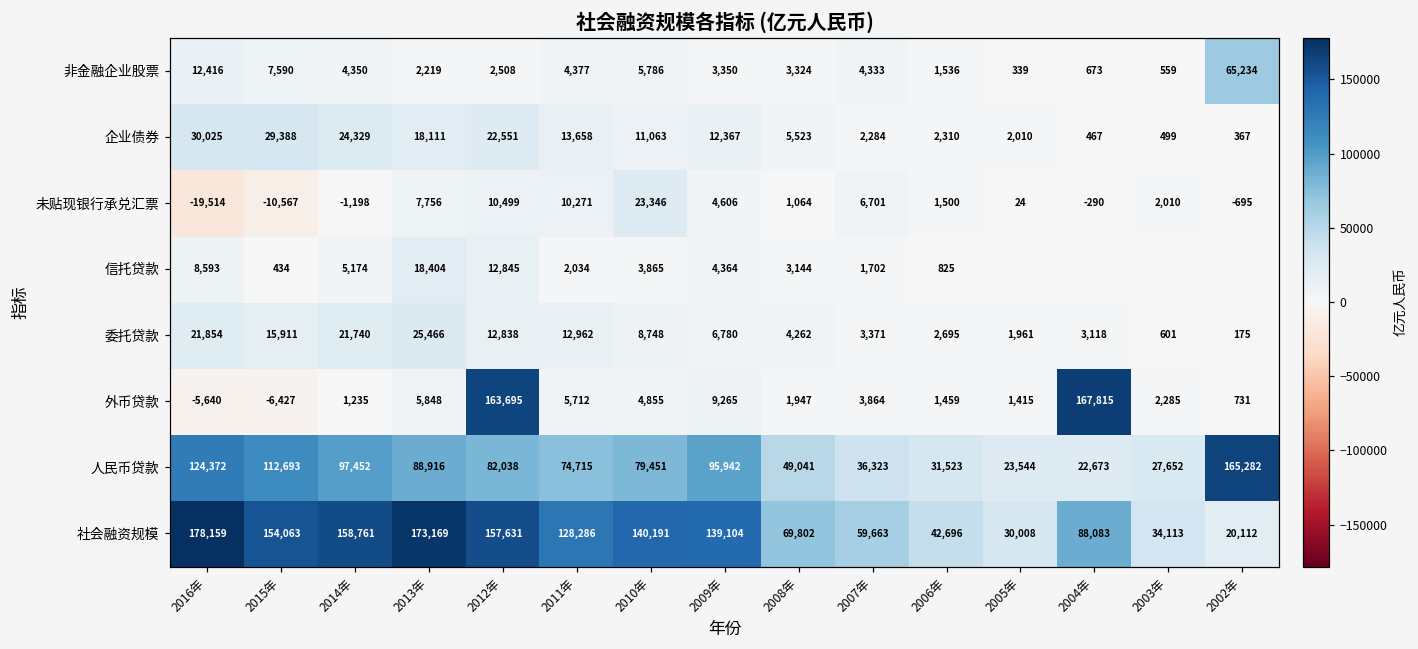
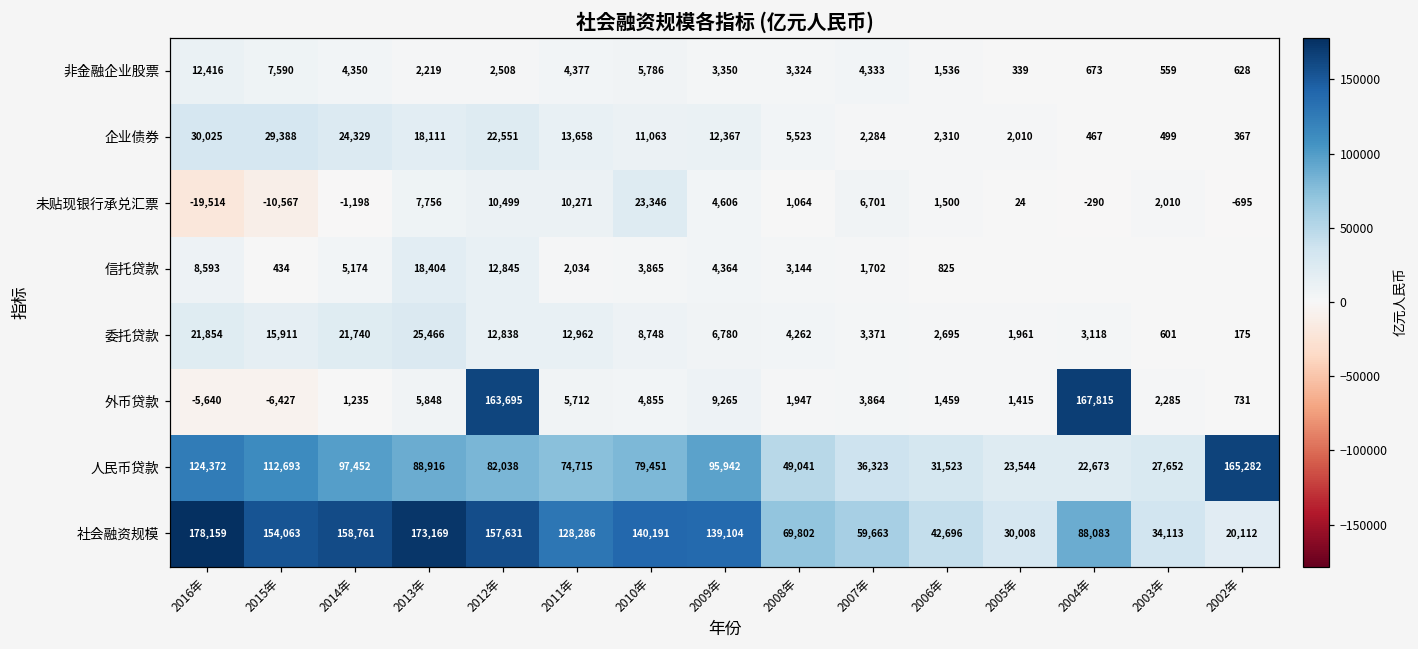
非金融企业股票, 2002年: 65,234 -> 628
